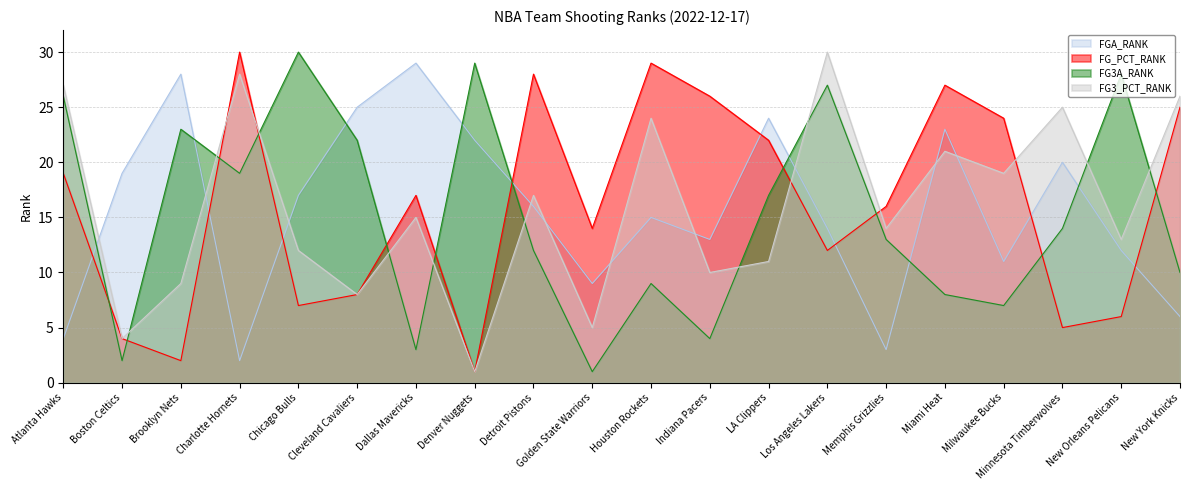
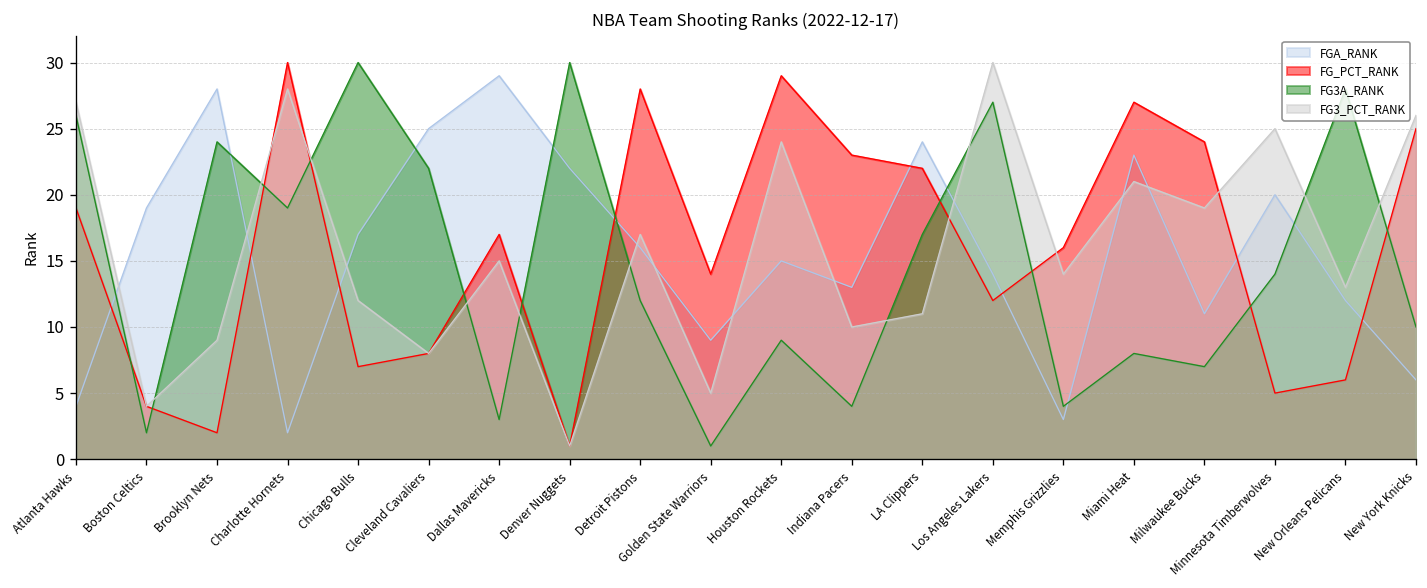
FG3A_RANK, Brooklyn Nets: 23 -> 24
FG3A_RANK, Denver Nuggets: 29 -> 30
FG_PCT_RANK, Indiana Pacers: 26 -> 23
FG3A_RANK, Memphis Grizzlies: 13 -> 4
